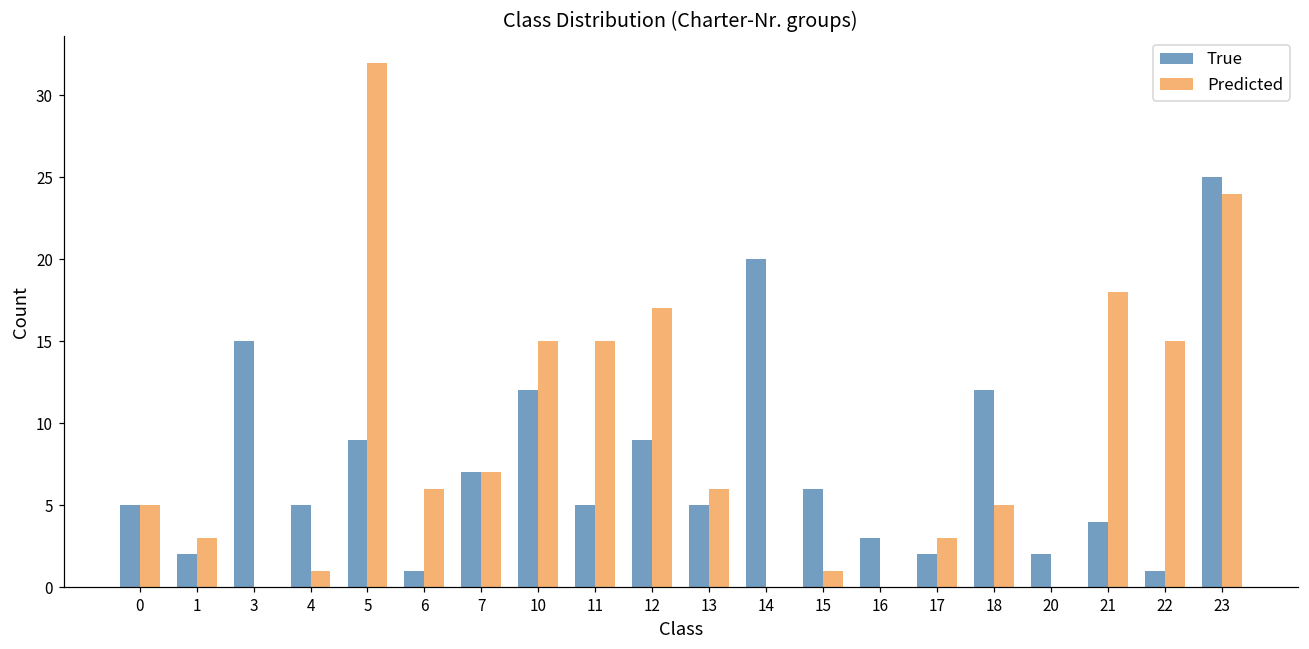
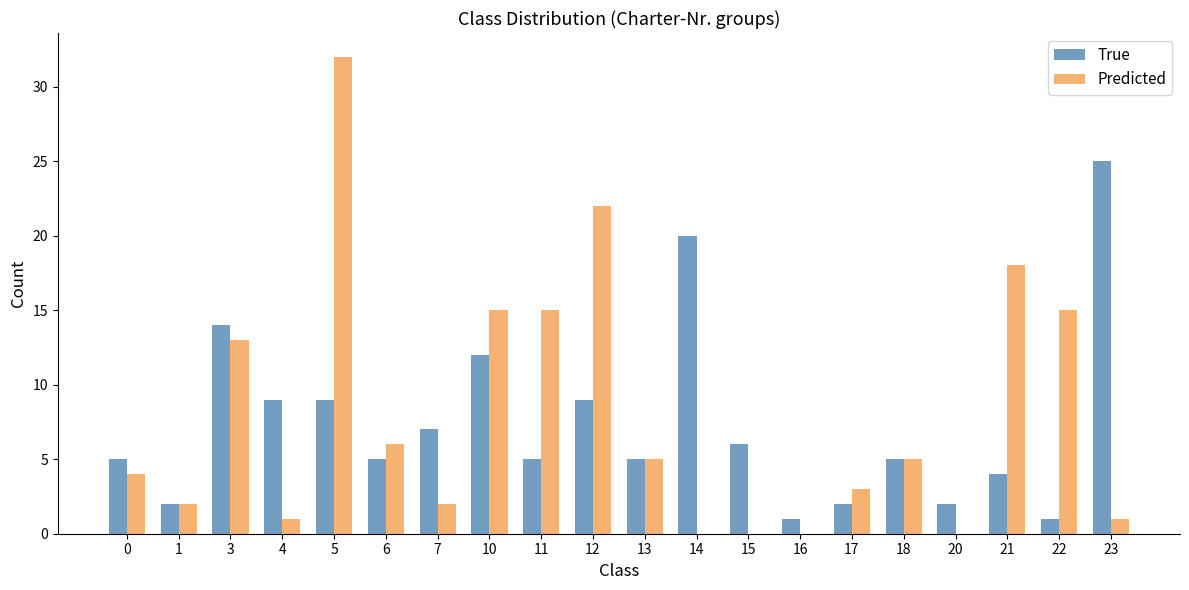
Predicted, 0: 5 -> 4
Predicted, 1: 3 -> 2
True, 3: 15 -> 14
Predicted, 3: 0 -> 13
True, 4: 5 -> 9
True, 6: 1 -> 5
Predicted, 7: 7 -> 2
Predicted, 12: 17 -> 22
Predicted, 13: 6 -> 5
Predicted, 15: 1 -> 0
True, 16: 3 -> 1
True, 18: 12 -> 5
Predicted, 23: 24 -> 1
